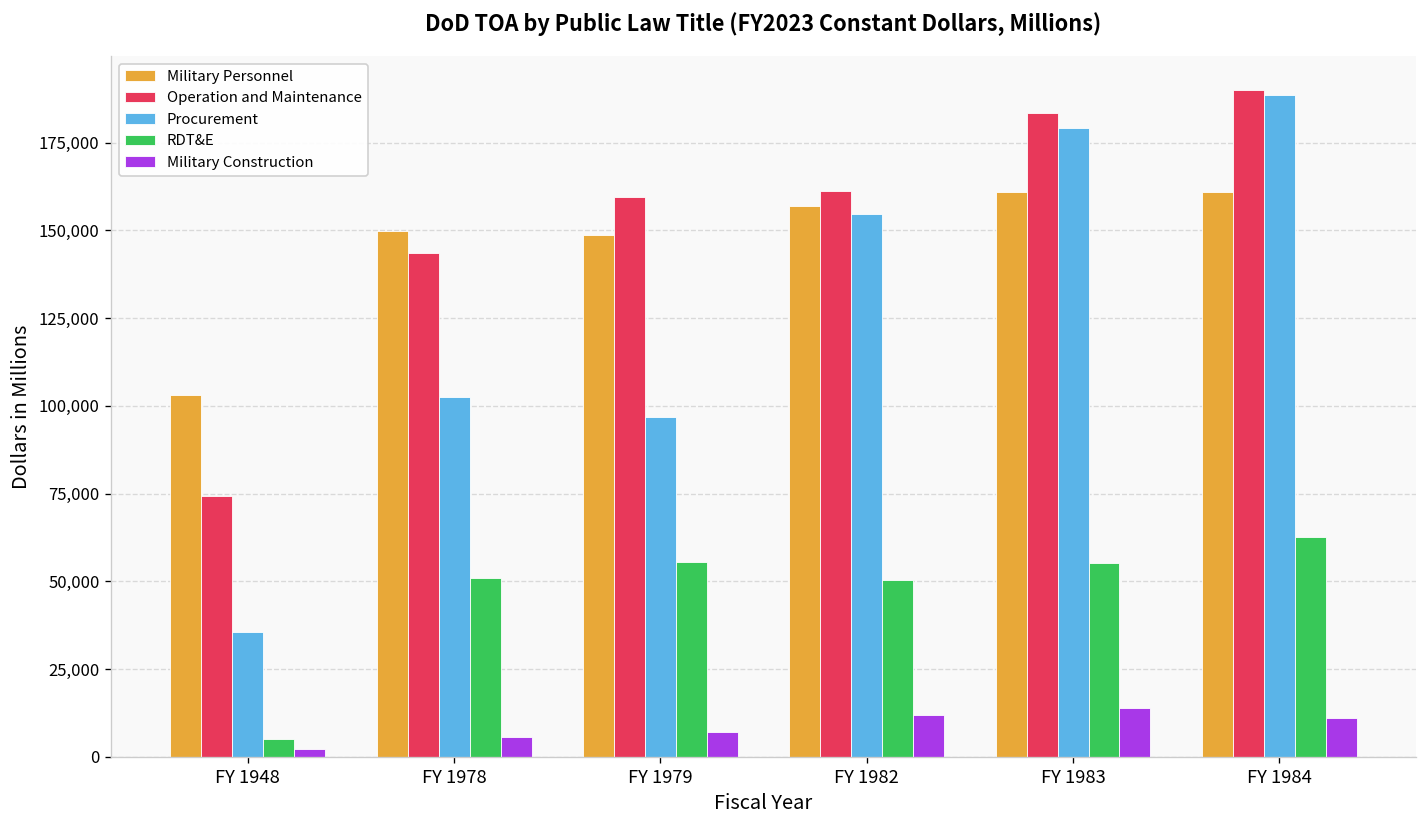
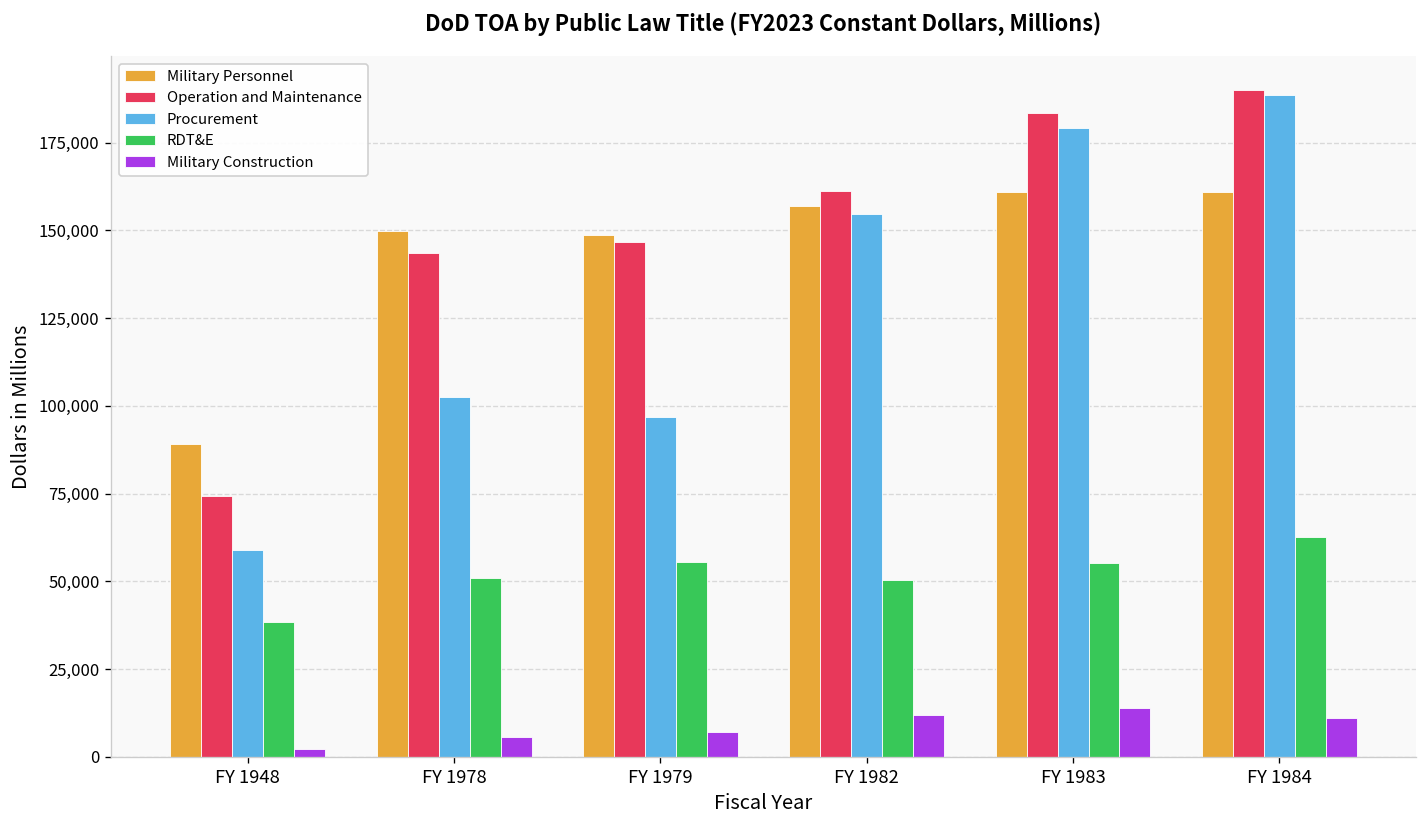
Military Personnel, FY 1948: 103,000 -> 89,000
Procurement, FY 1948: 36,000 -> 59,000
RDT&E, FY 1948: 5,000 -> 38,000
Operation and Maintenance, FY 1979: 160,000 -> 147,000
